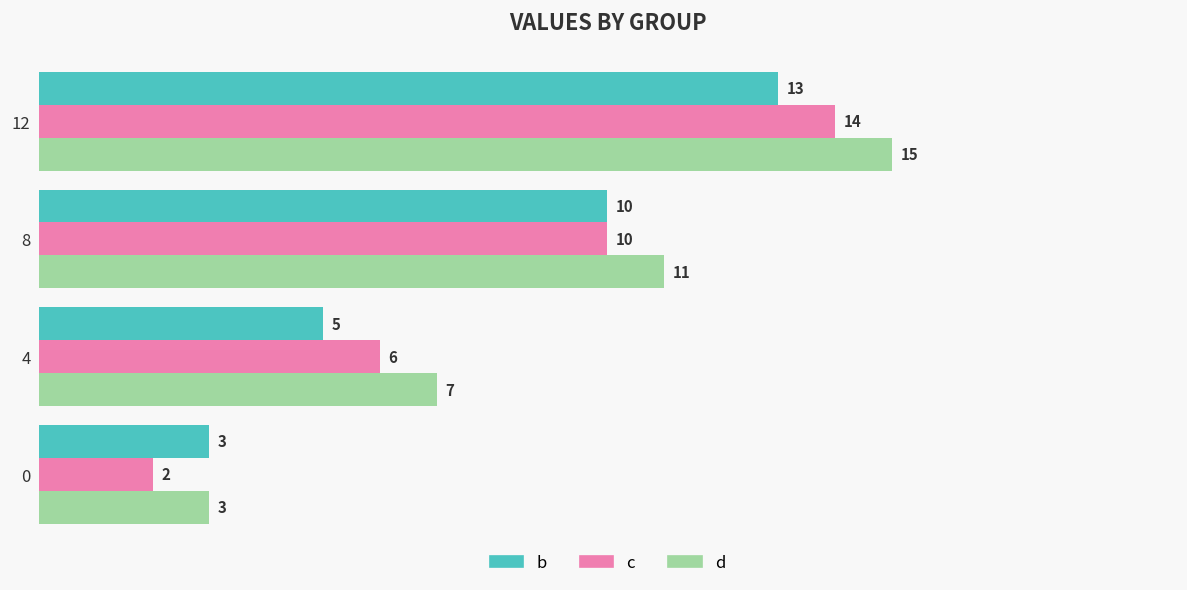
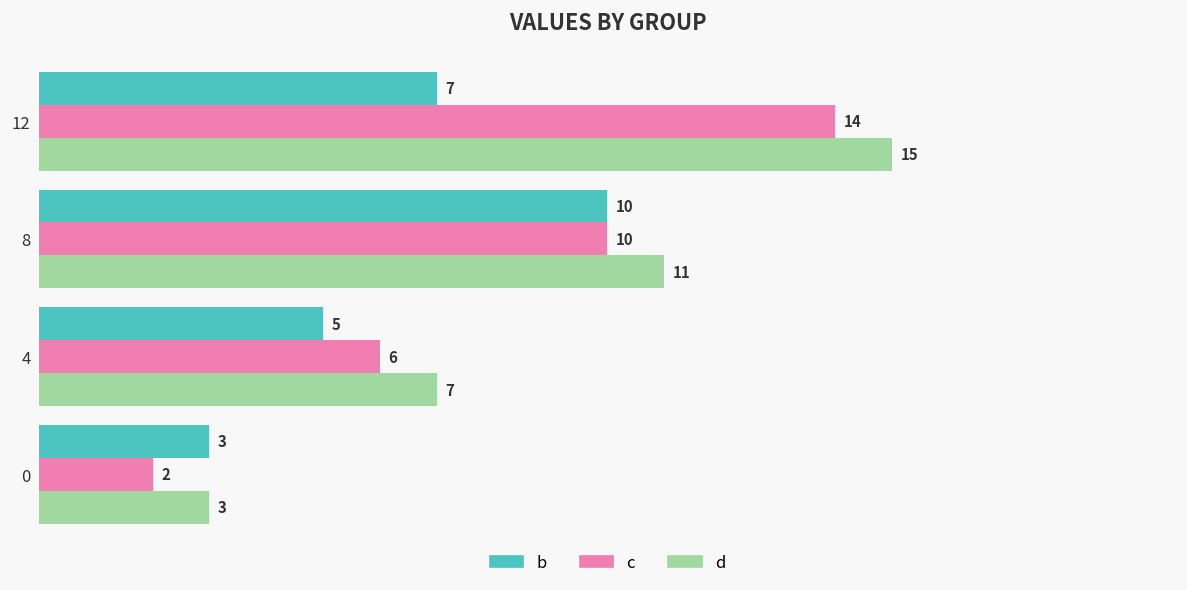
b, 12: 13 -> 7
